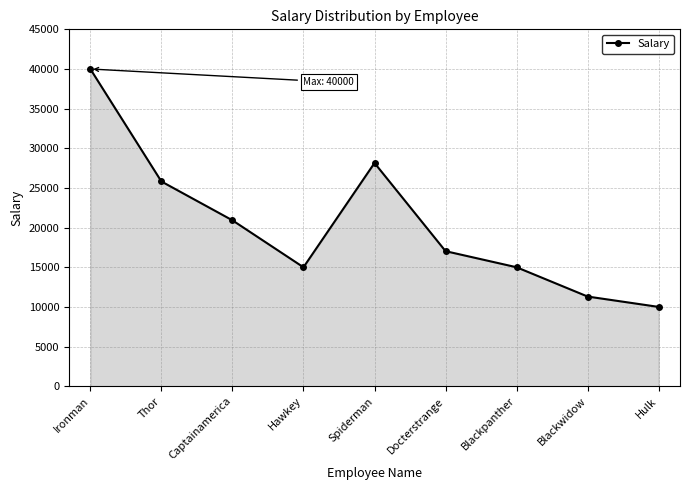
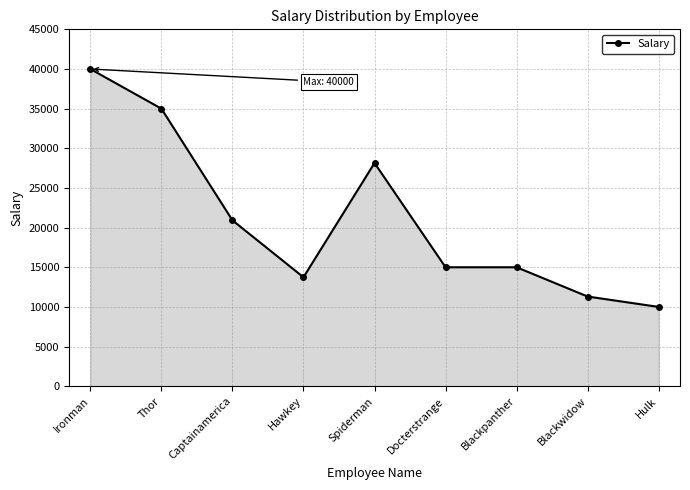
Thor: 26000 -> 35000
Hawkey: 15000 -> 14000
Docterstrange: 17000 -> 15000
